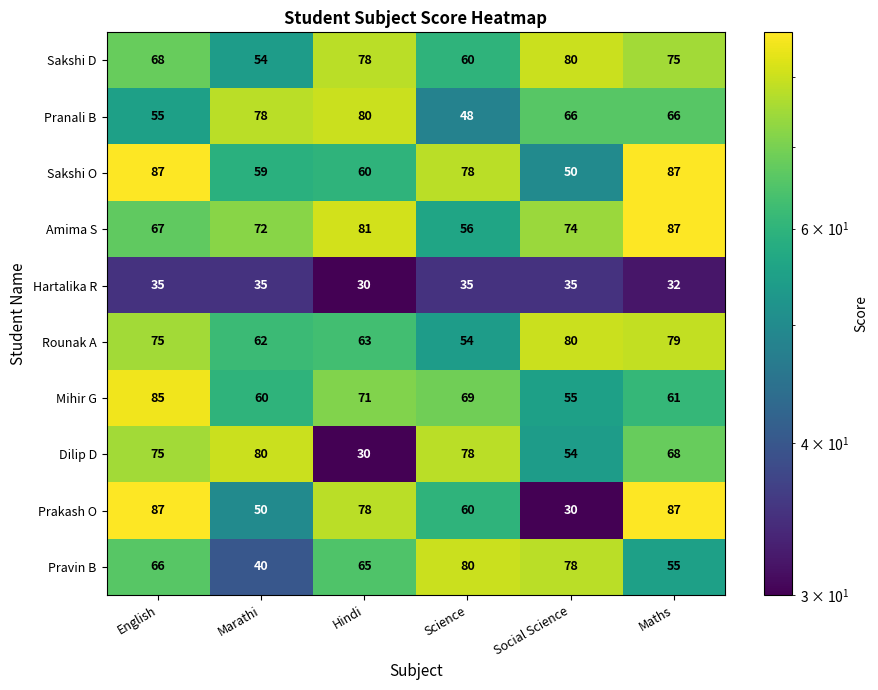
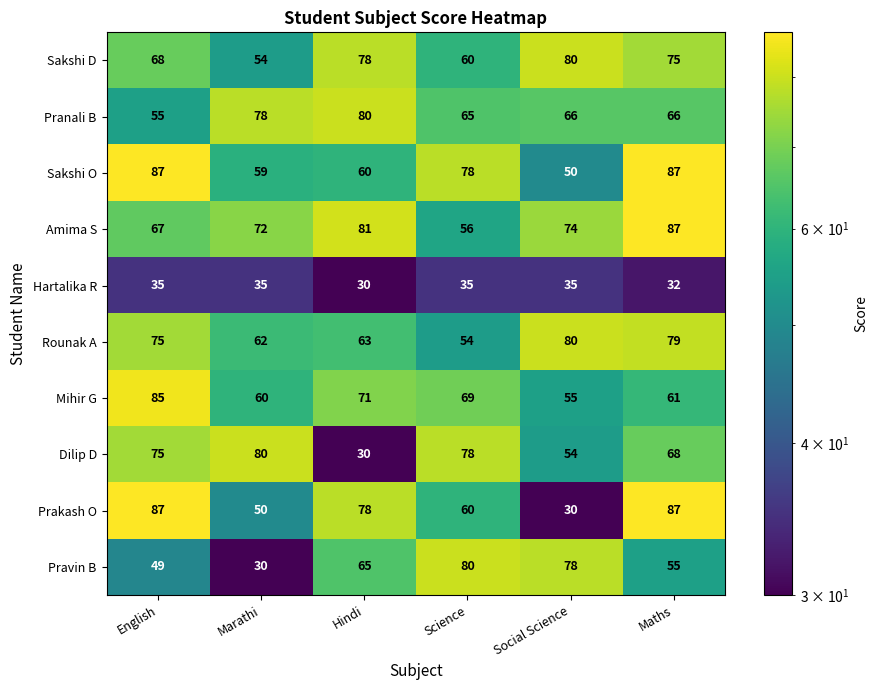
Pranali B, Science: 48 -> 65
Pravin B, English: 66 -> 49
Pravin B, Marathi: 40 -> 30
